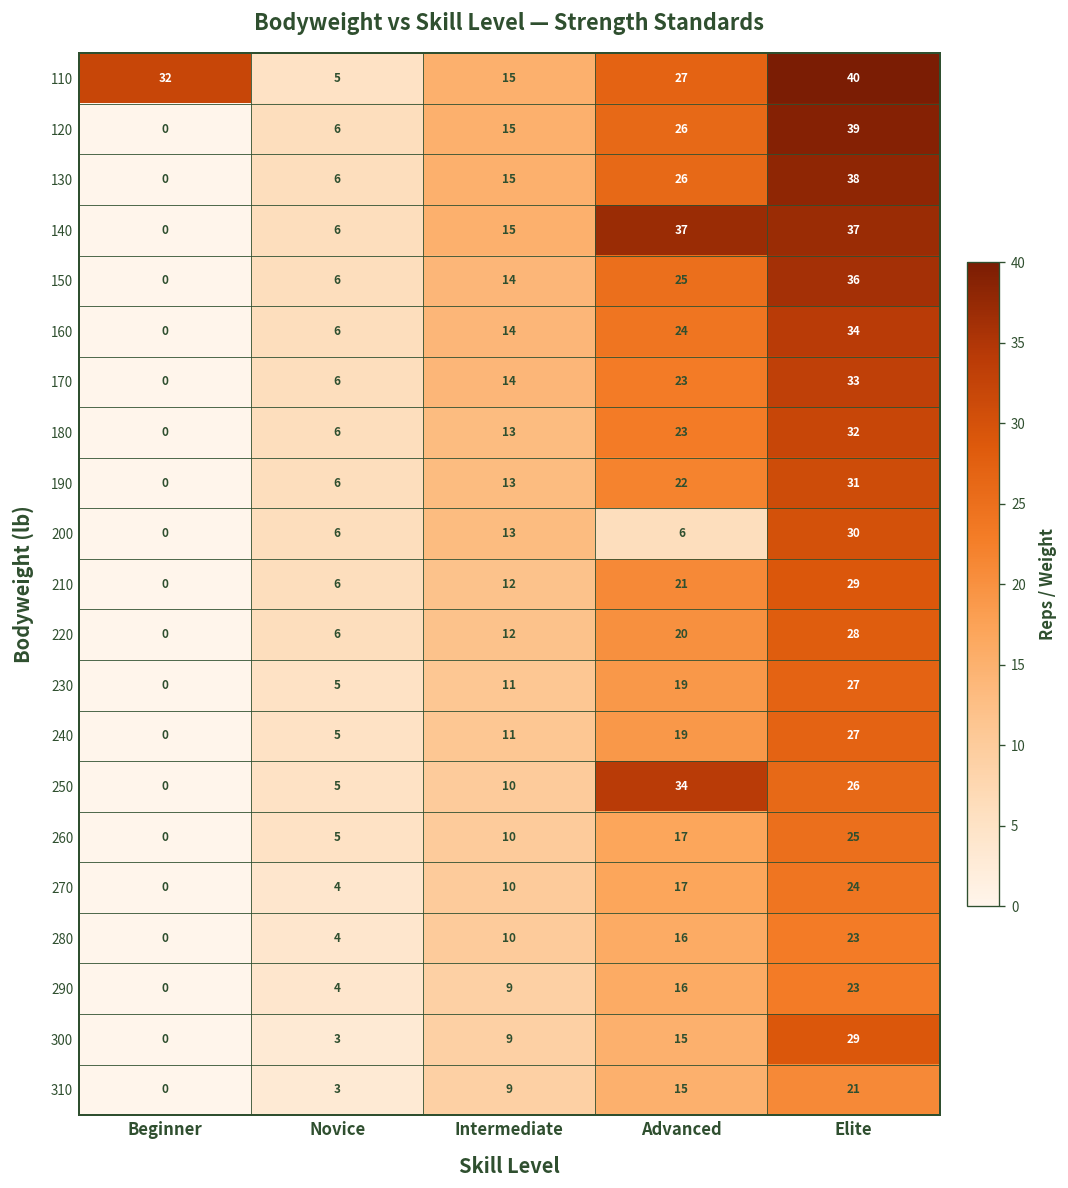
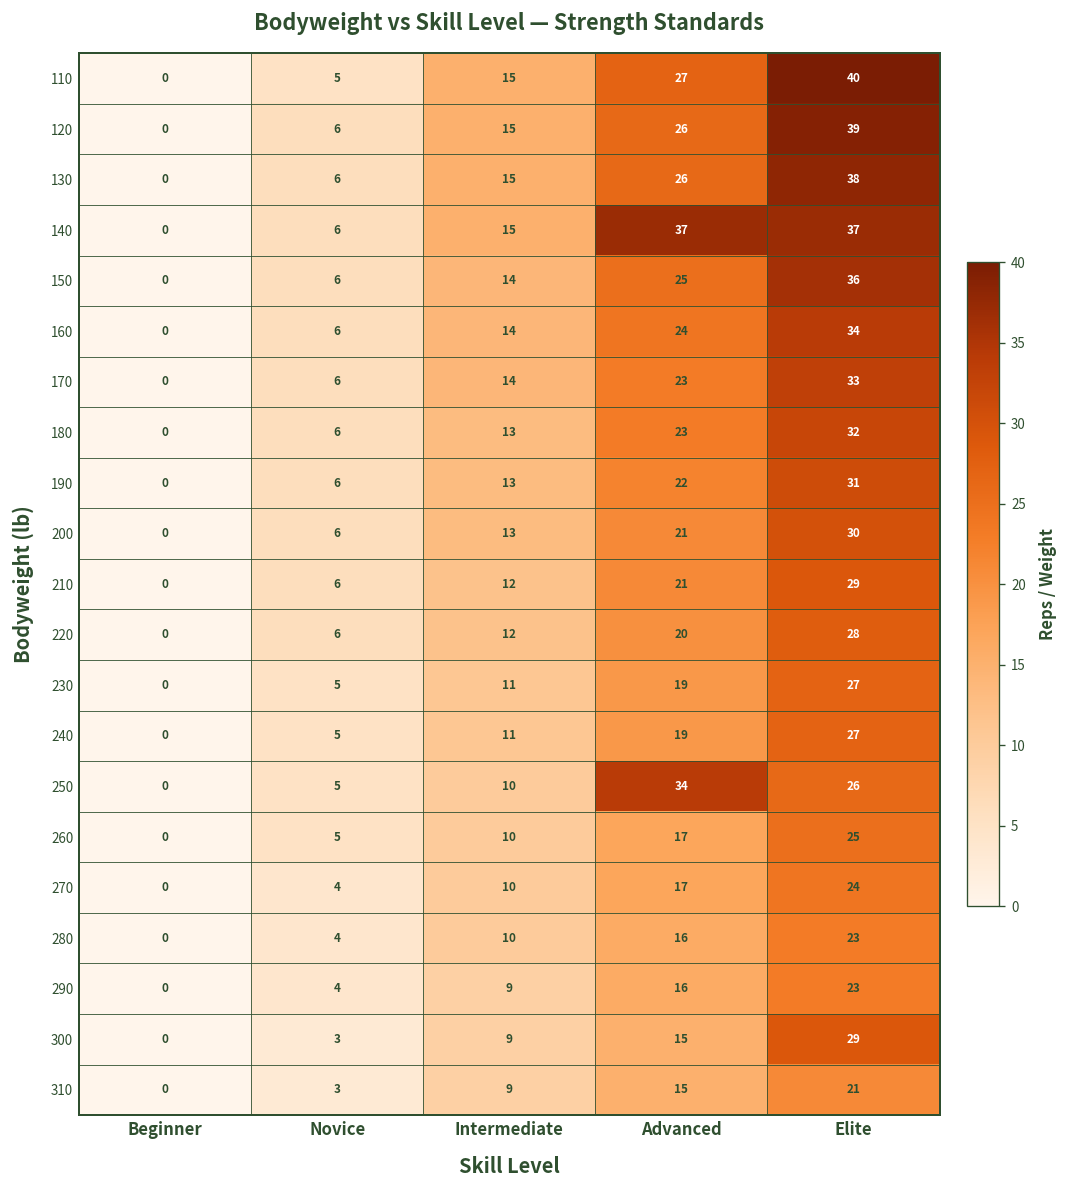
110, Beginner: 32 -> 0
200, Advanced: 6 -> 21
